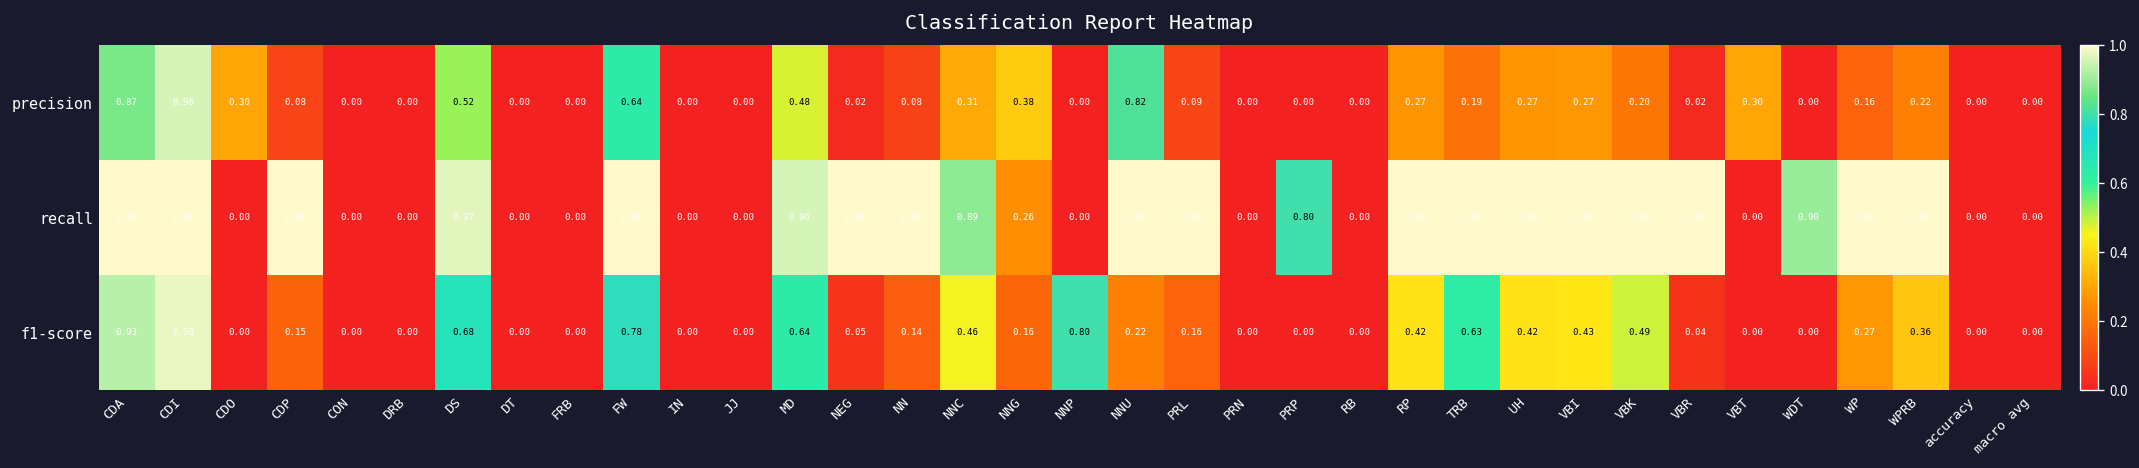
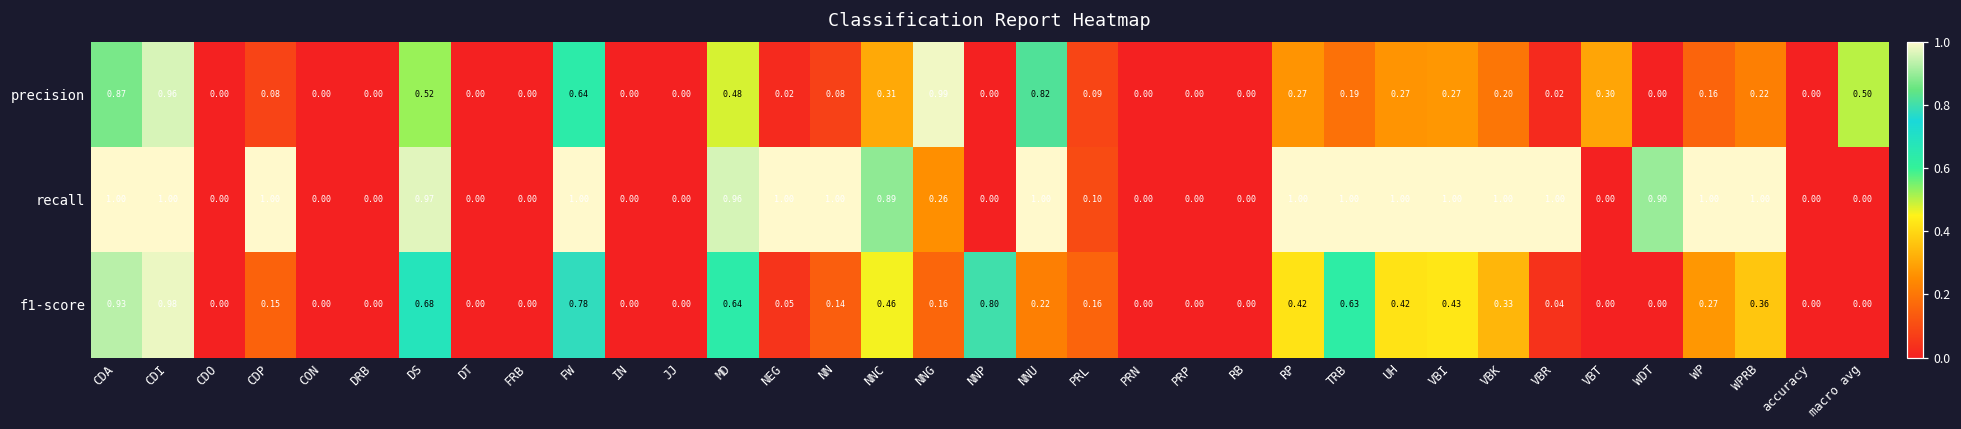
precision, CDO: 0.30 -> 0.00
precision, NNG: 0.38 -> 0.99
precision, macro avg: 0.00 -> 0.50
recall, PRL: 1.00 -> 0.10
recall, PRP: 0.80 -> 0.00
f1-score, VBK: 0.49 -> 0.33
